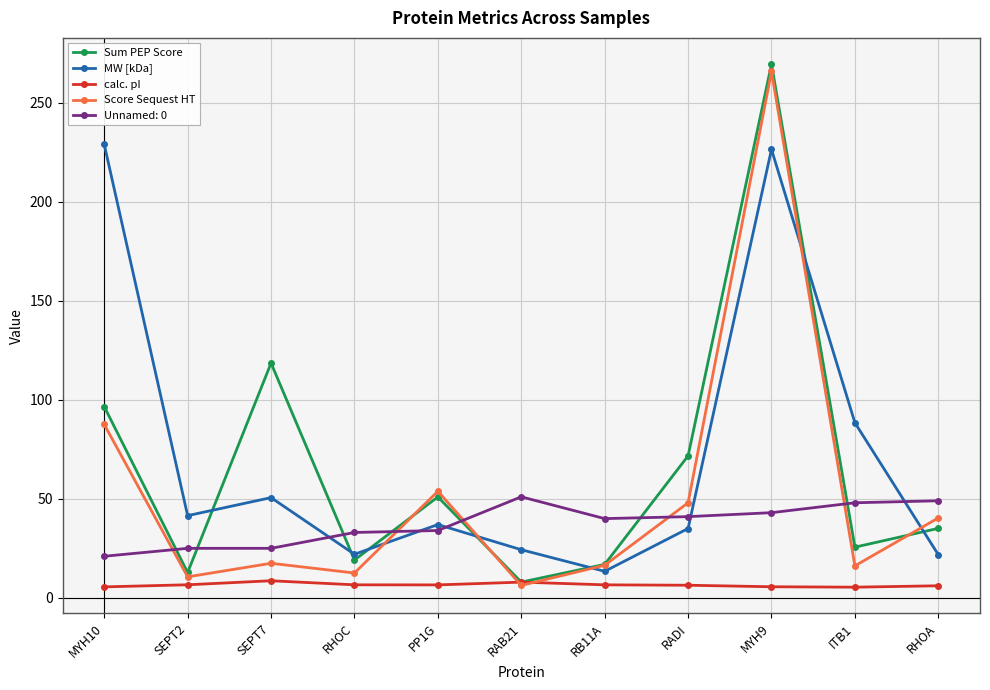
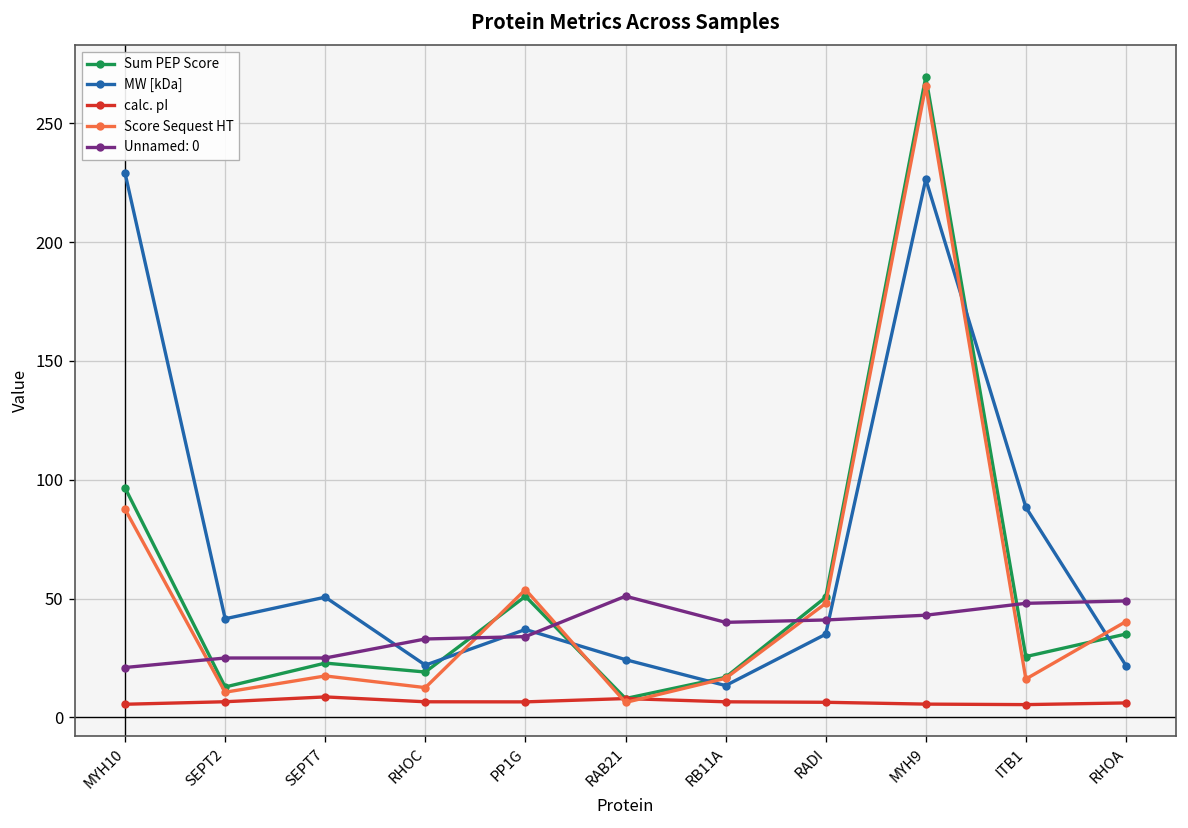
Sum PEP Score, SEPT7: 119 -> 23
Sum PEP Score, RADI: 72 -> 51
